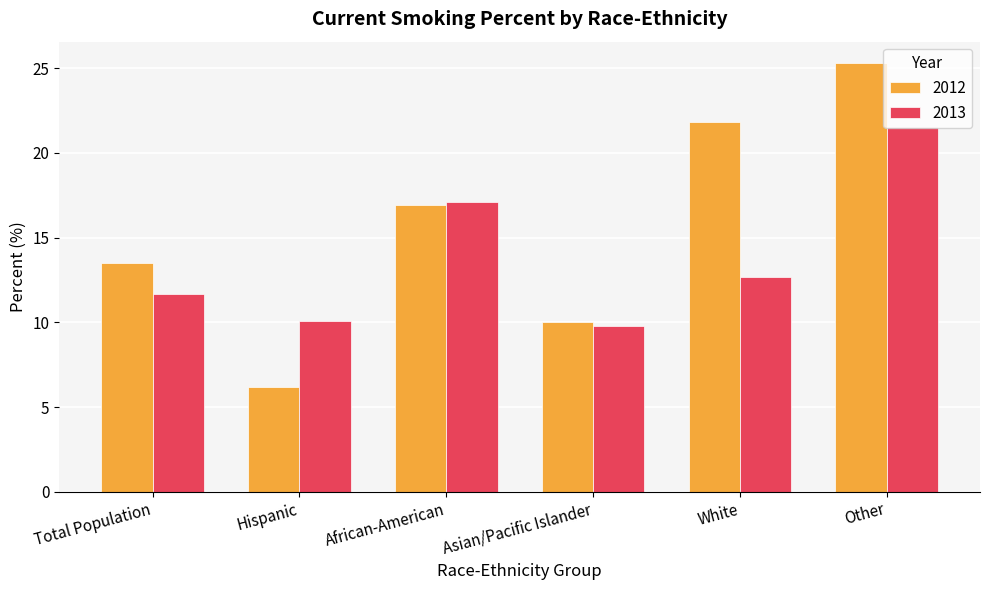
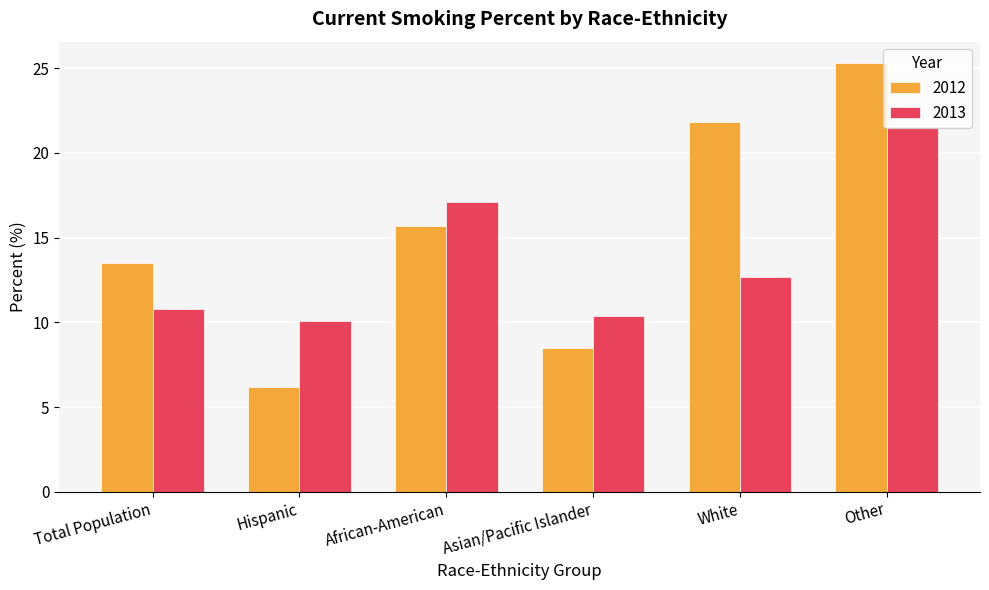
2013, Total Population: 11.7 -> 10.8
2012, African-American: 16.9 -> 15.7
2012, Asian/Pacific Islander: 10.0 -> 8.5
2013, Asian/Pacific Islander: 9.8 -> 10.4
